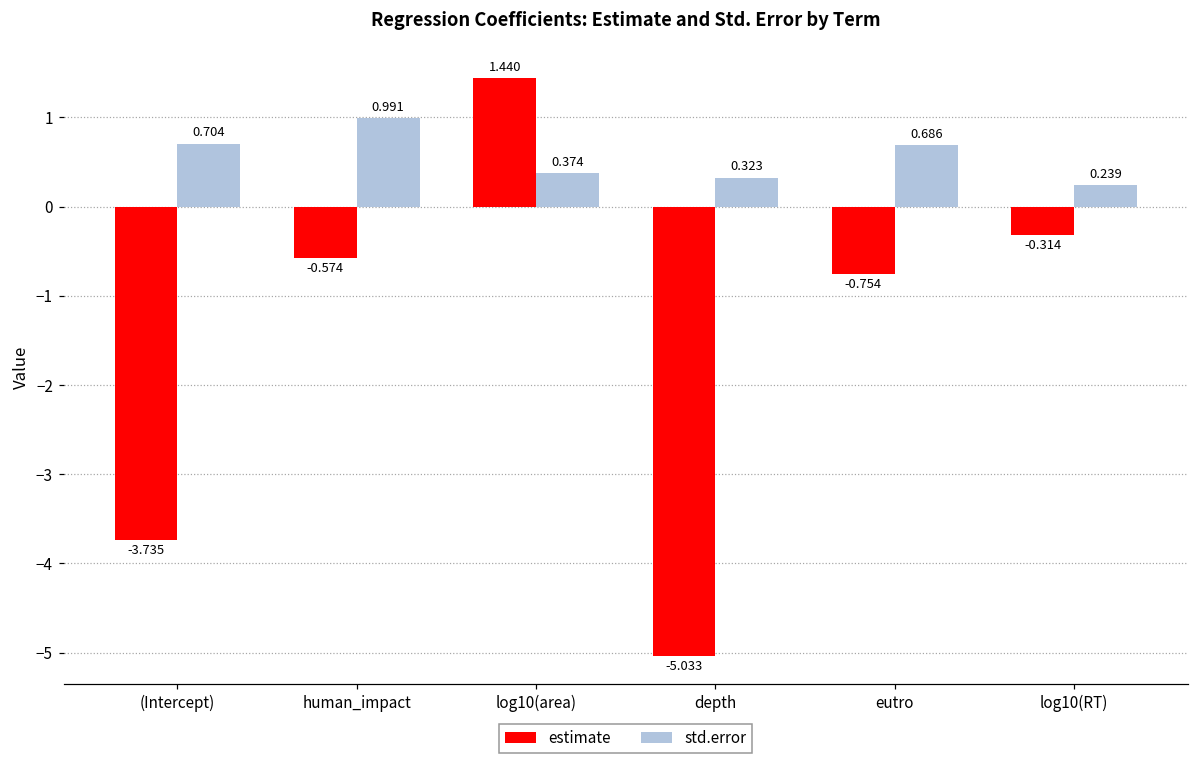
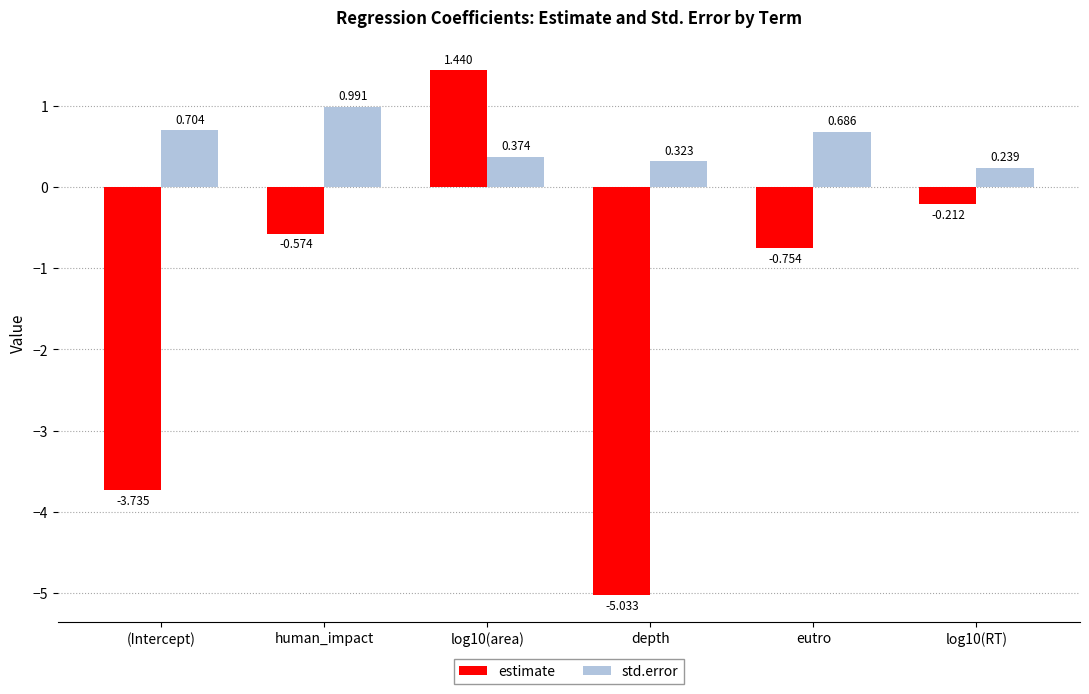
estimate, log10(RT): -0.314 -> -0.212
